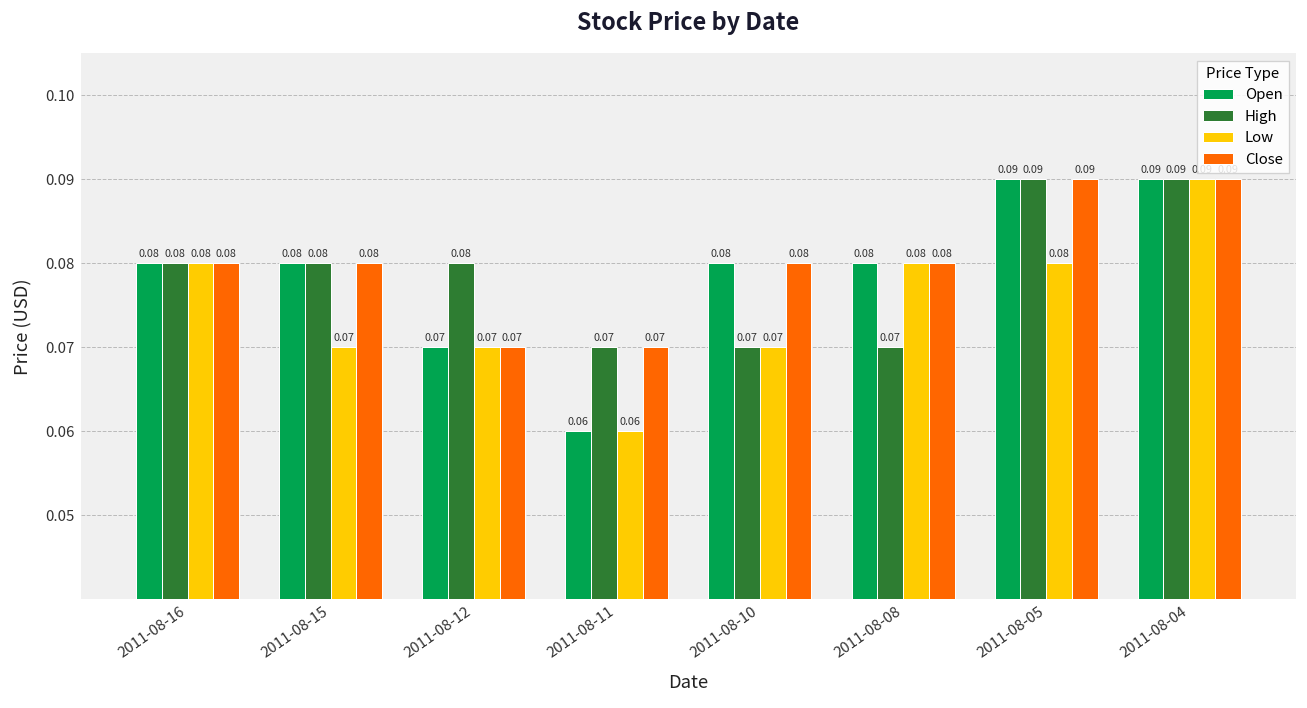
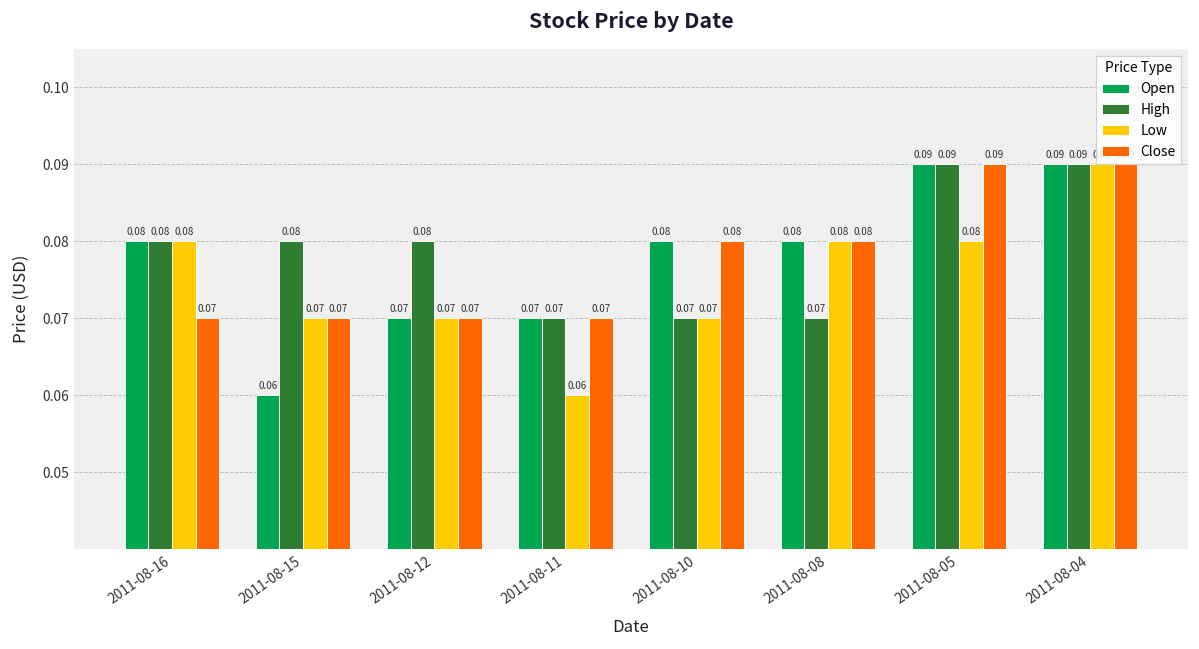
Close, 2011-08-16: 0.08 -> 0.07
Open, 2011-08-15: 0.08 -> 0.06
Close, 2011-08-15: 0.08 -> 0.07
Open, 2011-08-11: 0.06 -> 0.07
